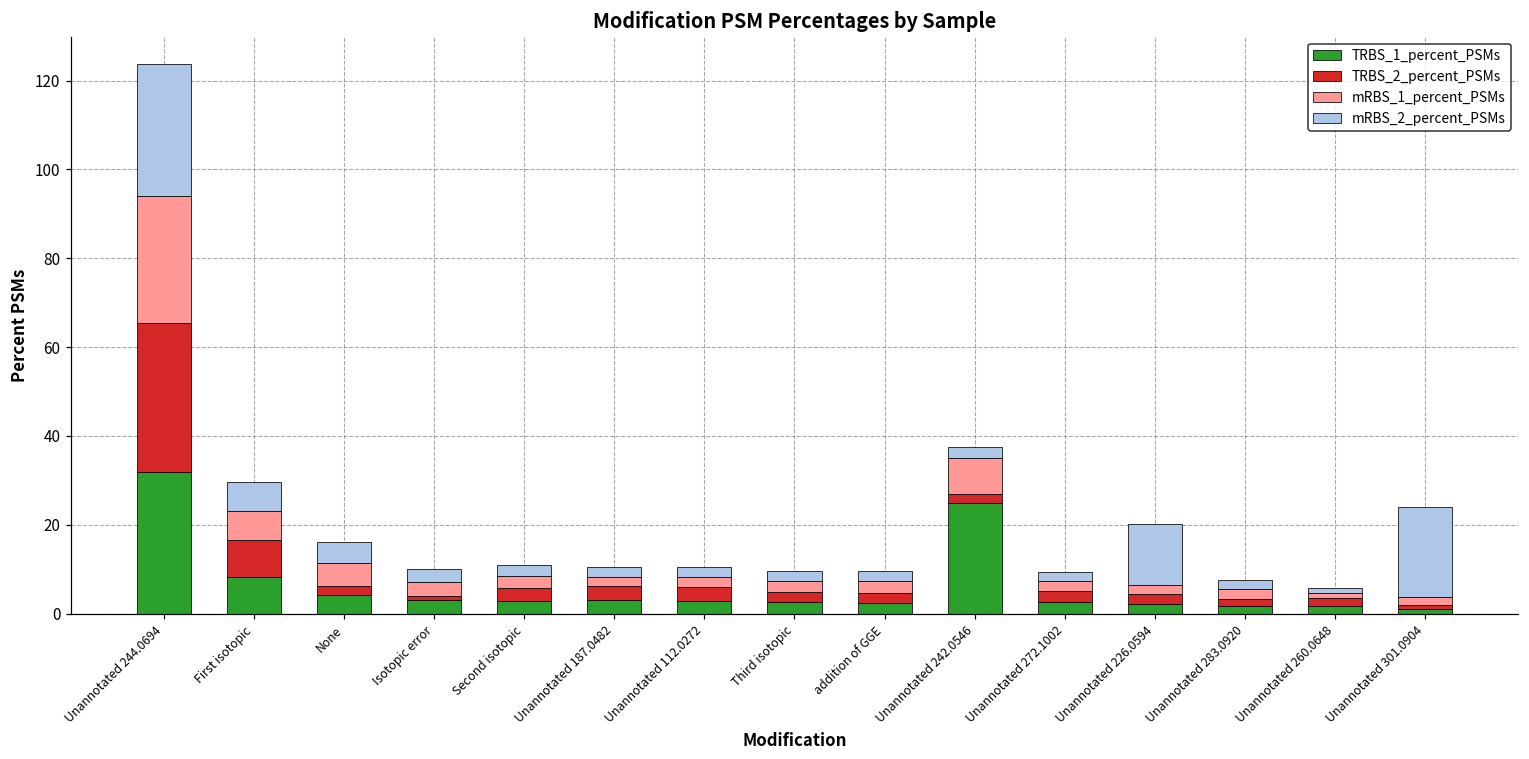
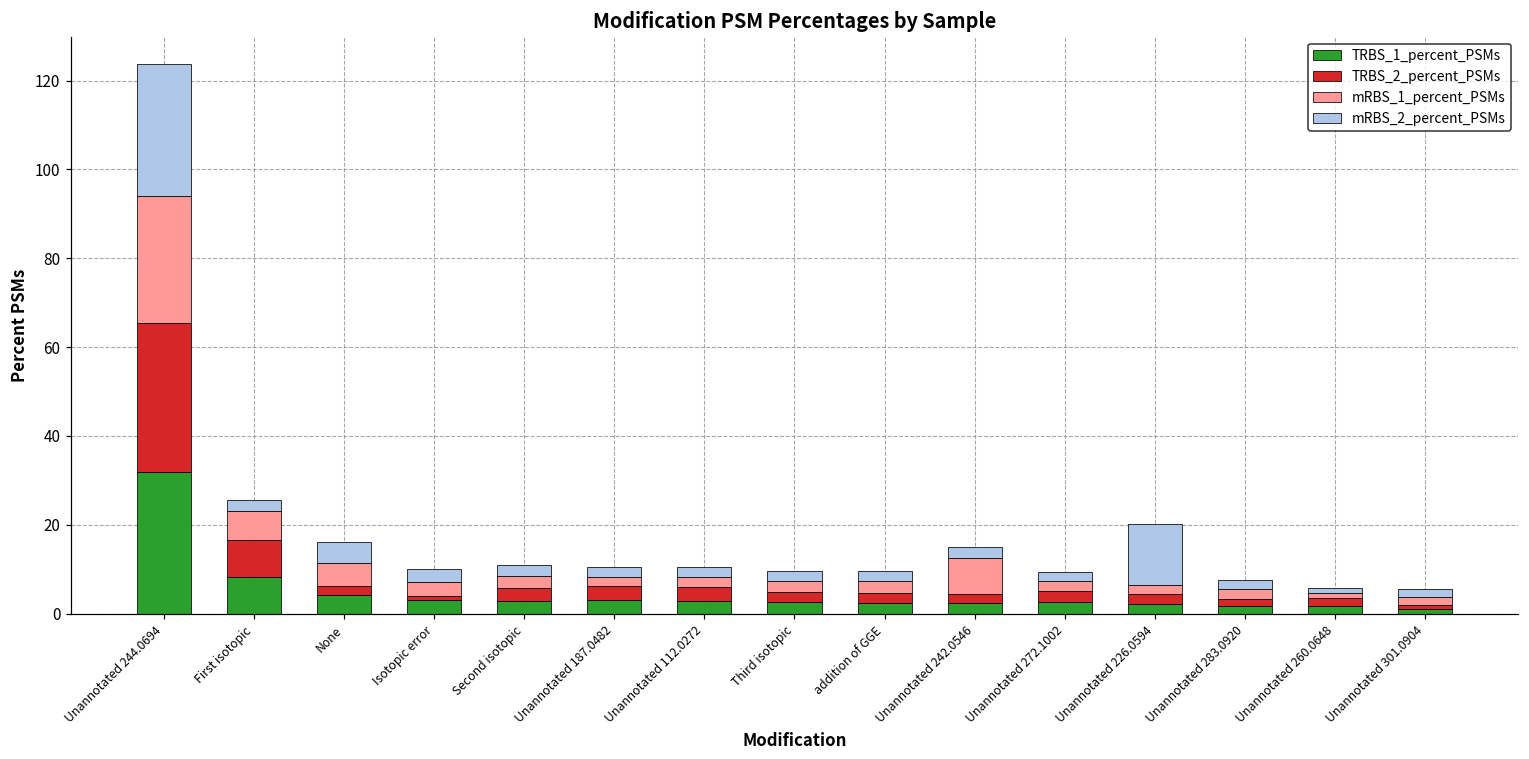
mRBS_2_percent_PSMs, First isotopic: 6 -> 2
TRBS_1_percent_PSMs, Unannotated 242.0546: 25 -> 2
mRBS_2_percent_PSMs, Unannotated 301.0904: 20 -> 2
